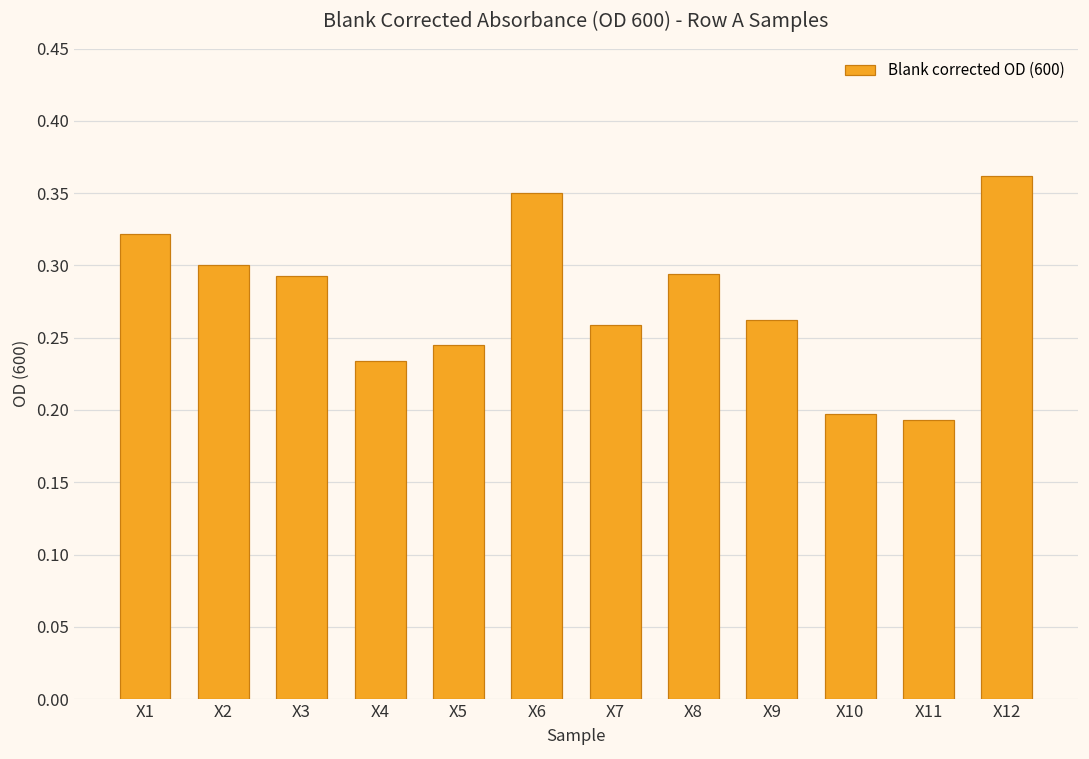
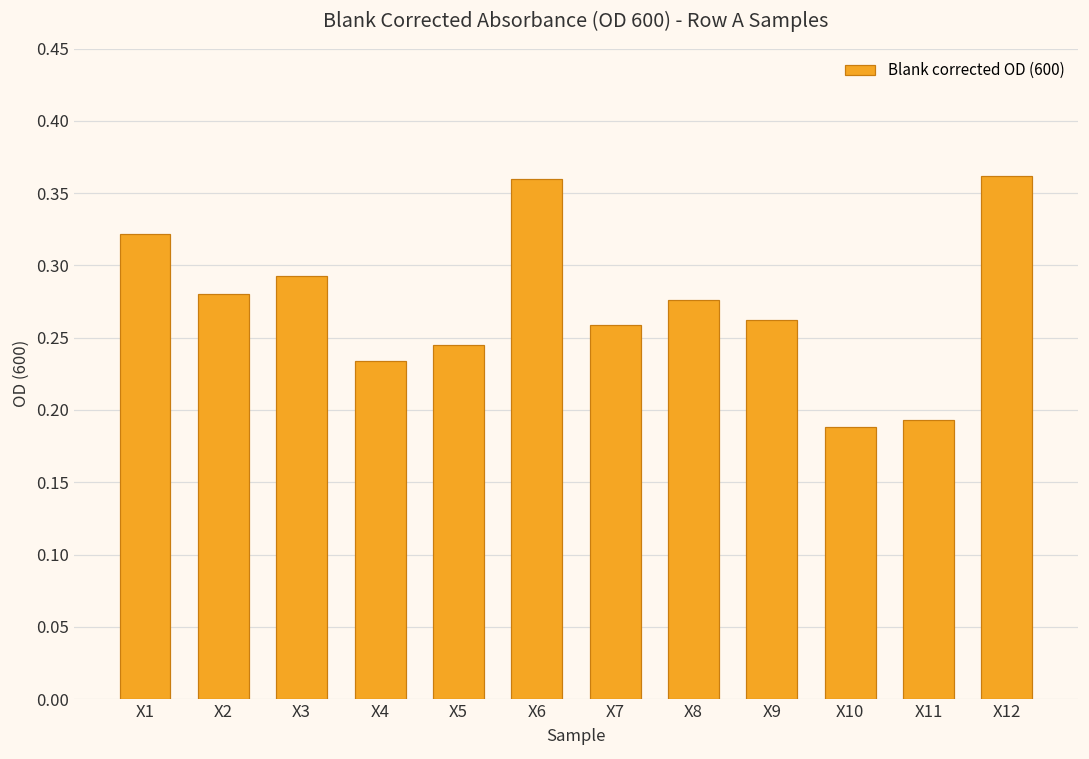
X2: 0.30 -> 0.28
X6: 0.35 -> 0.36
X8: 0.294 -> 0.276
X10: 0.197 -> 0.188
